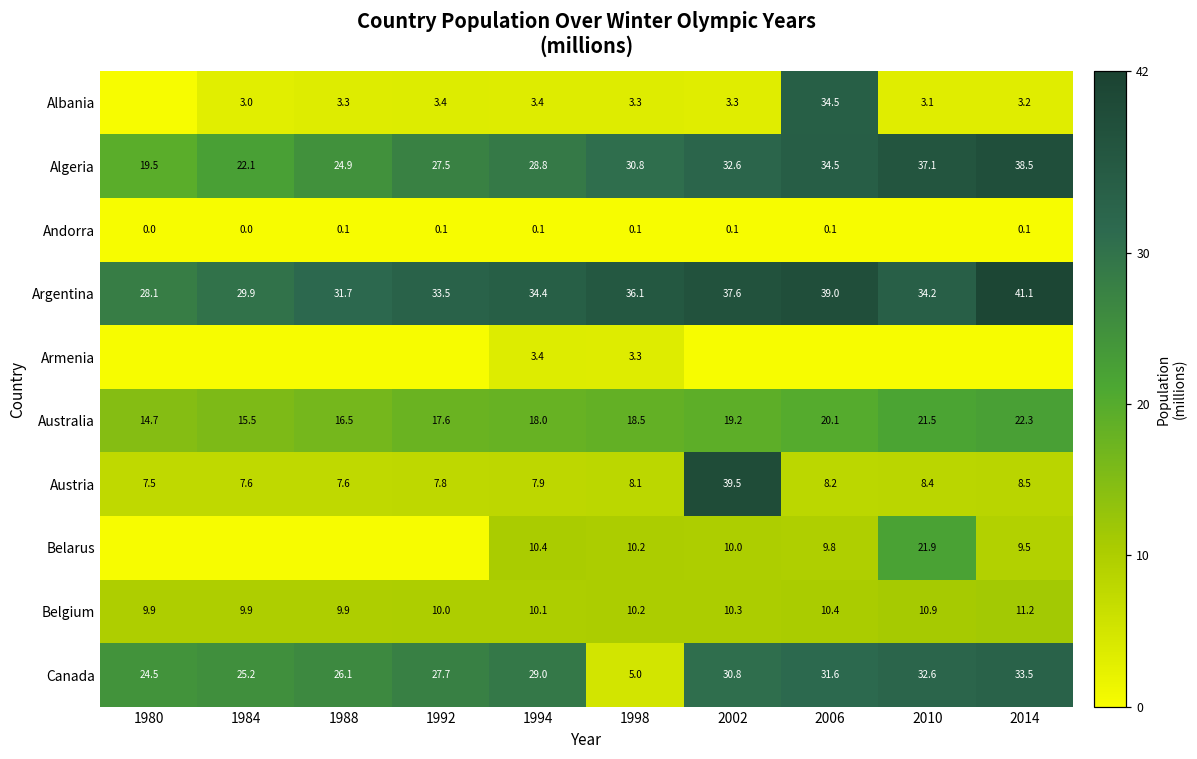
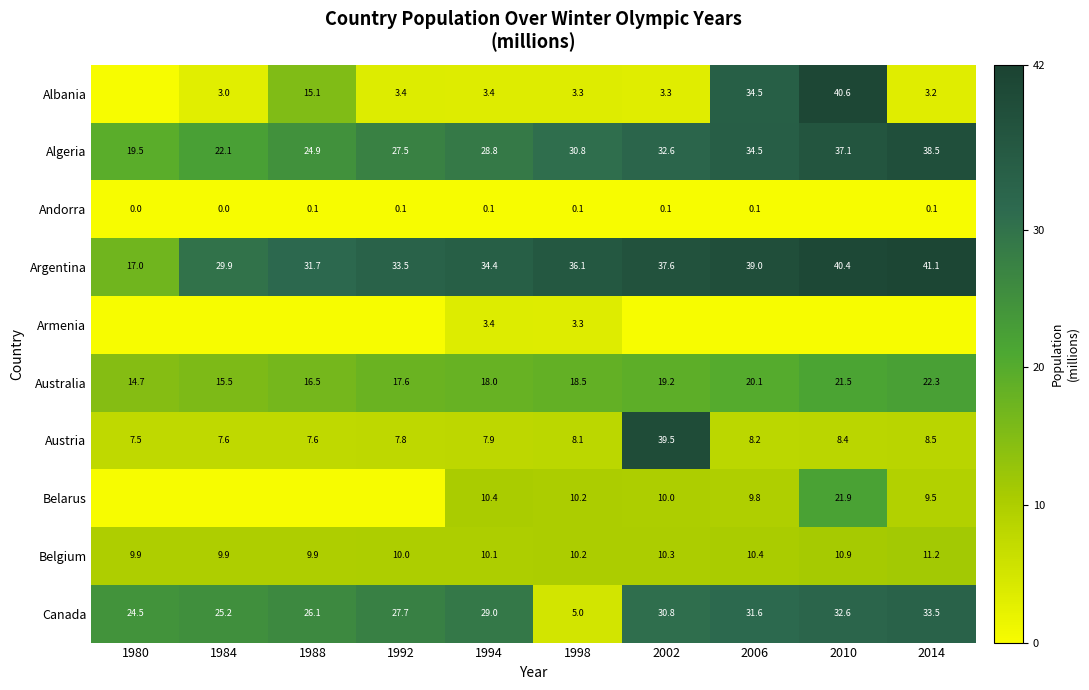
Albania, 1988: 3.3 -> 15.1
Albania, 2010: 3.1 -> 40.6
Argentina, 1980: 28.1 -> 17.0
Argentina, 2010: 34.2 -> 40.4
